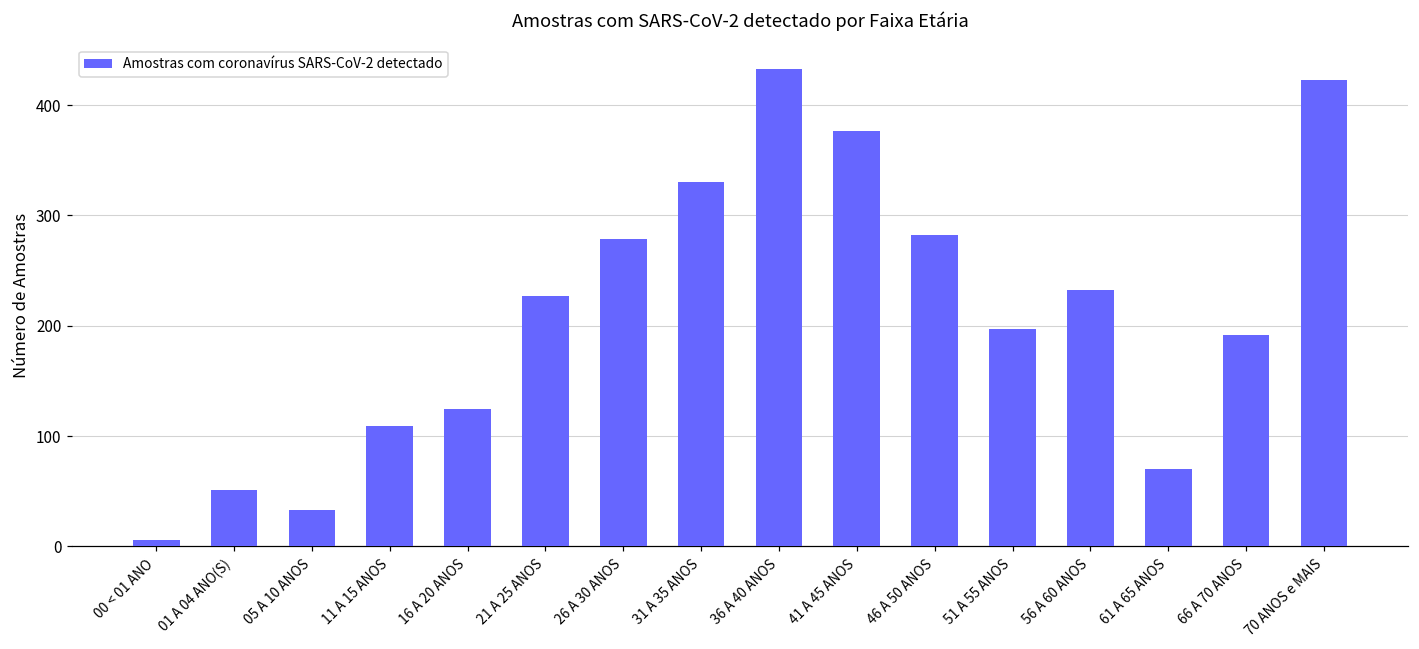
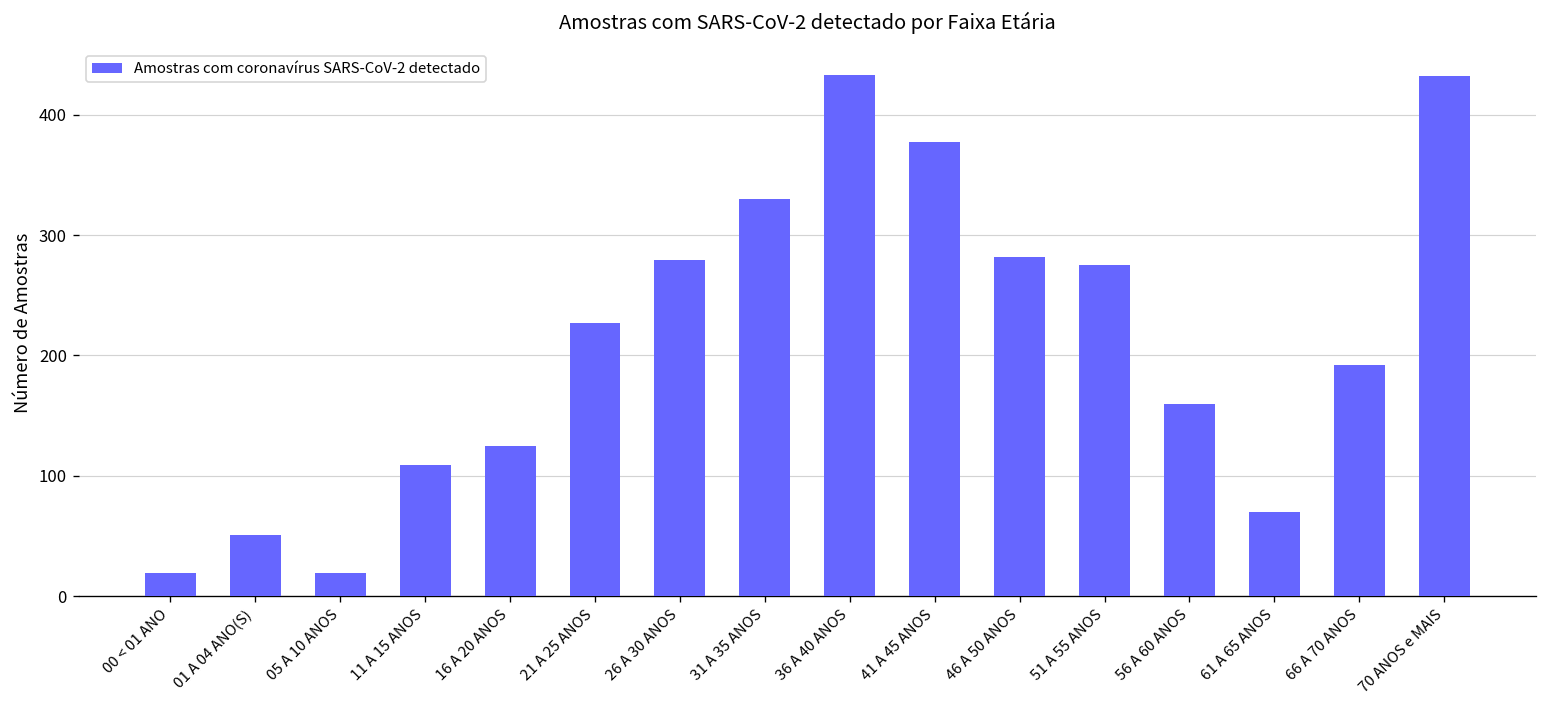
00 < 01 ANO: 6 -> 19
05 A 10 ANOS: 33 -> 19
51 A 55 ANOS: 197 -> 275
56 A 60 ANOS: 232 -> 160
70 ANOS e MAIS: 423 -> 432
